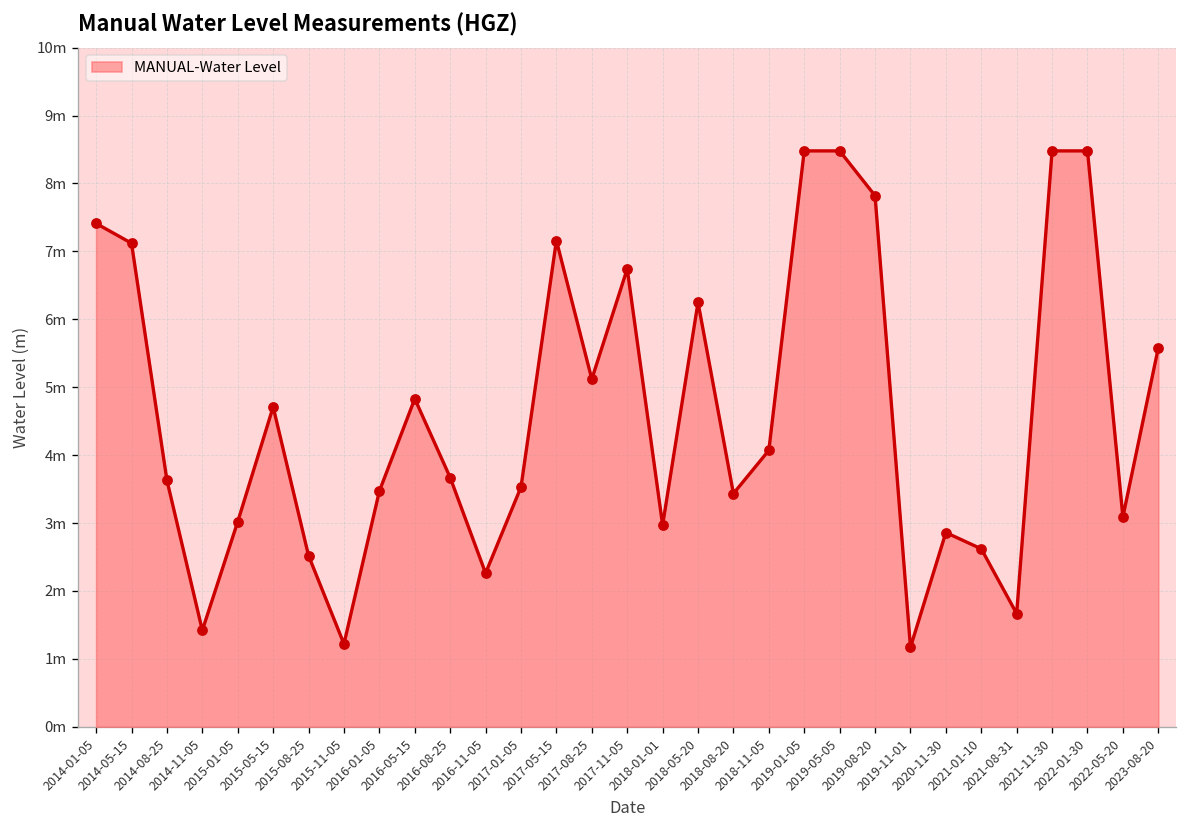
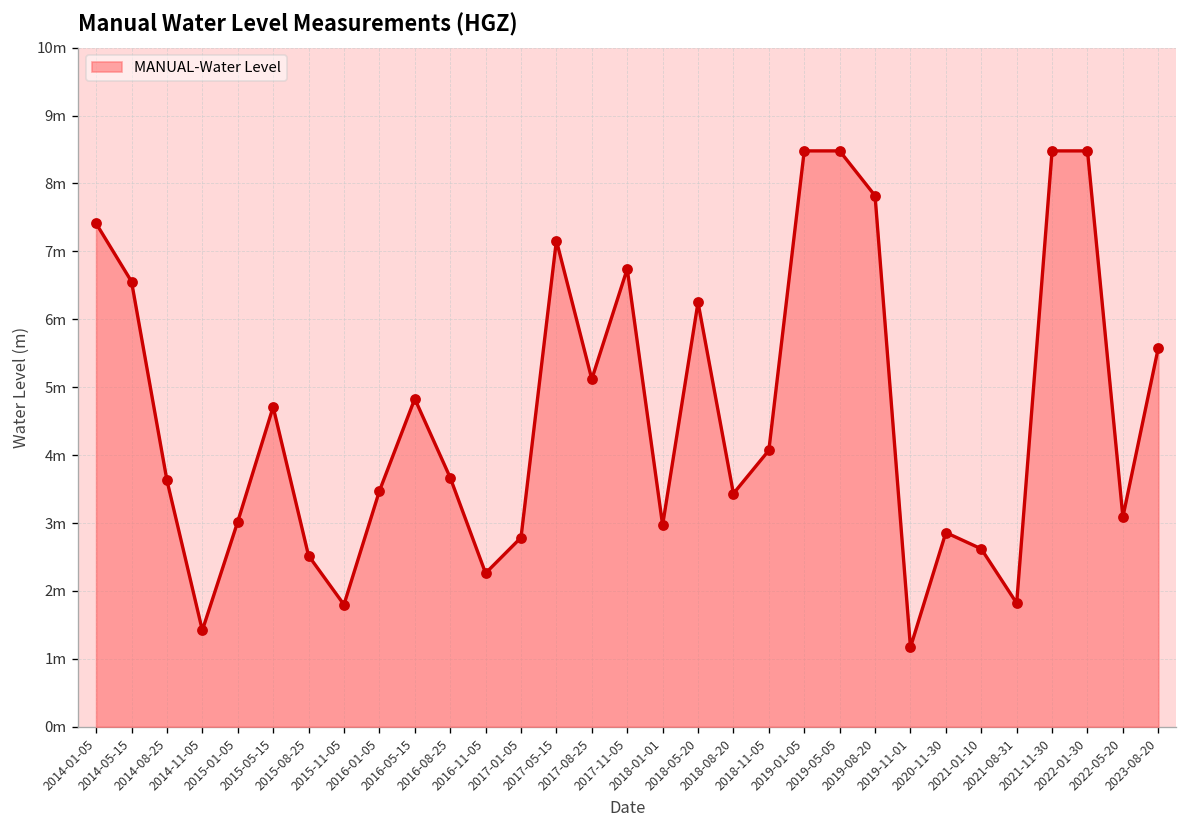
2014-05-15: 7.1m -> 6.6m
2015-11-05: 1.2m -> 1.8m
2017-01-05: 3.5m -> 2.8m
2021-08-31: 1.7m -> 1.8m
